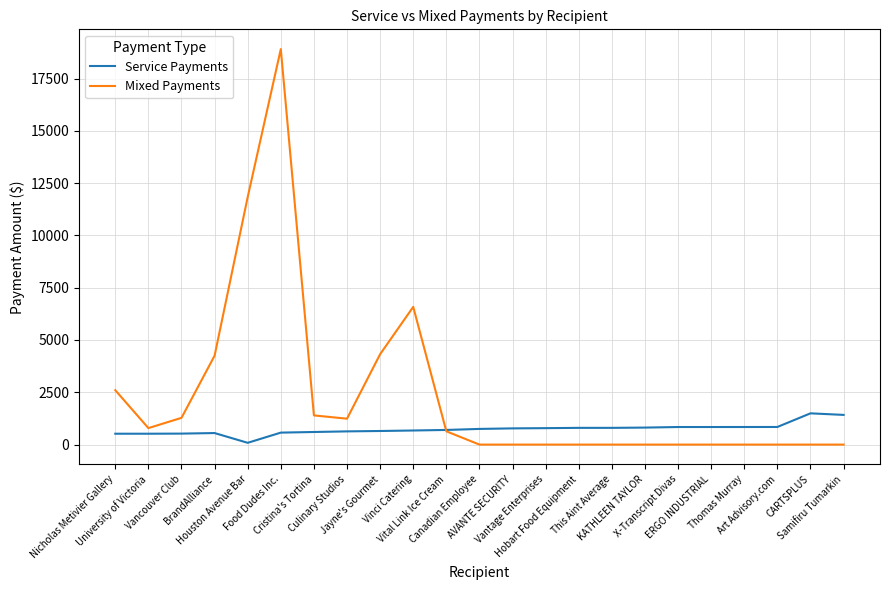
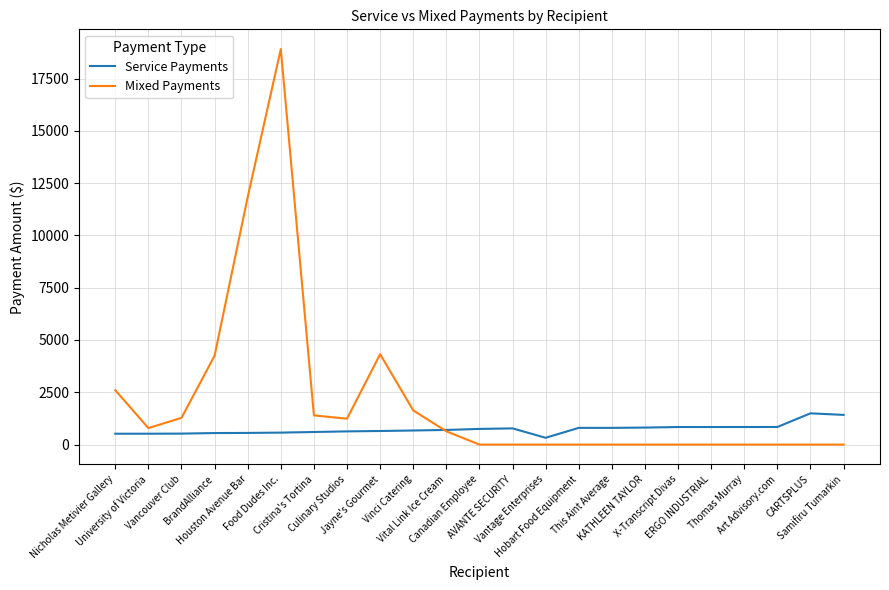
Service Payments, Houston Avenue Bar: 100 -> 600
Mixed Payments, Vinci Catering: 6600 -> 1600
Service Payments, Vantage Enterprises: 800 -> 300
